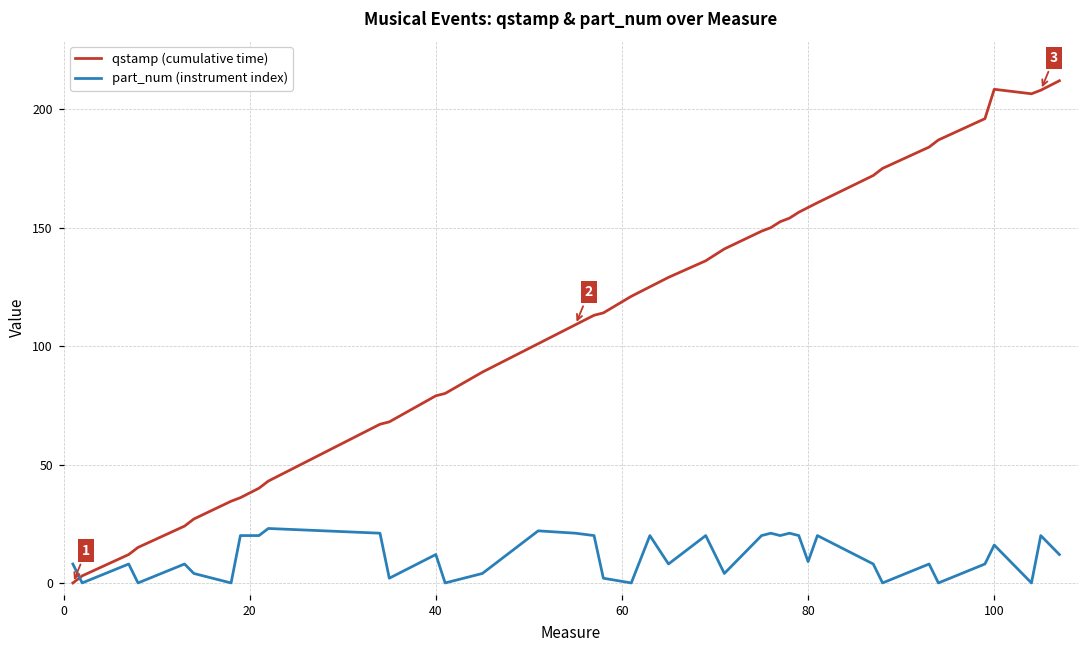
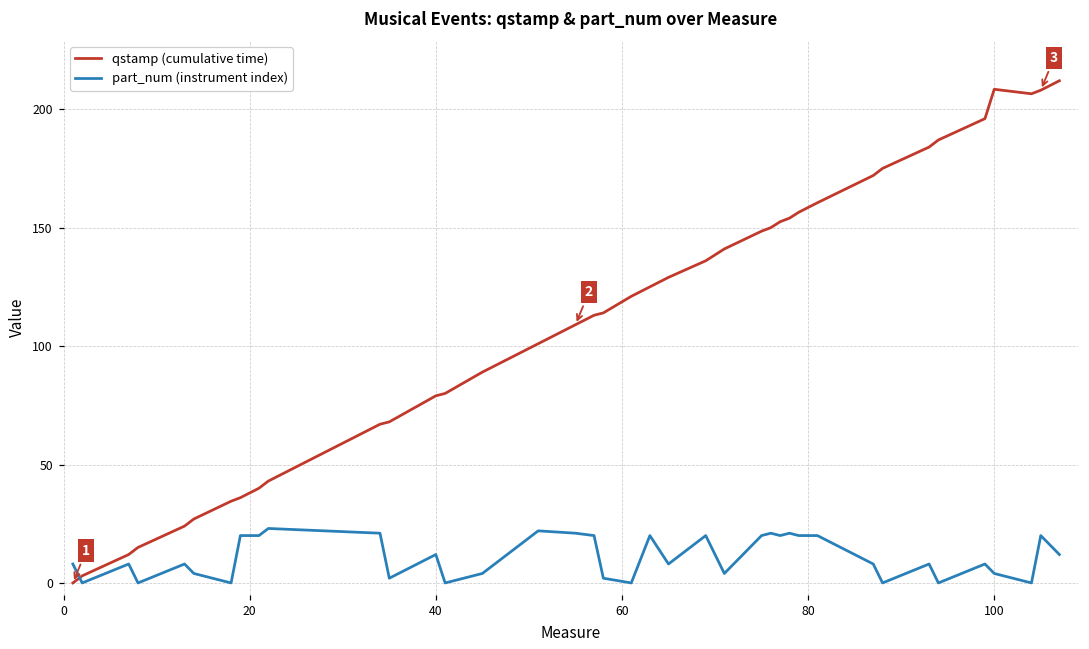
part_num (instrument index), 80: 9 -> 20
part_num (instrument index), 100: 16 -> 4
